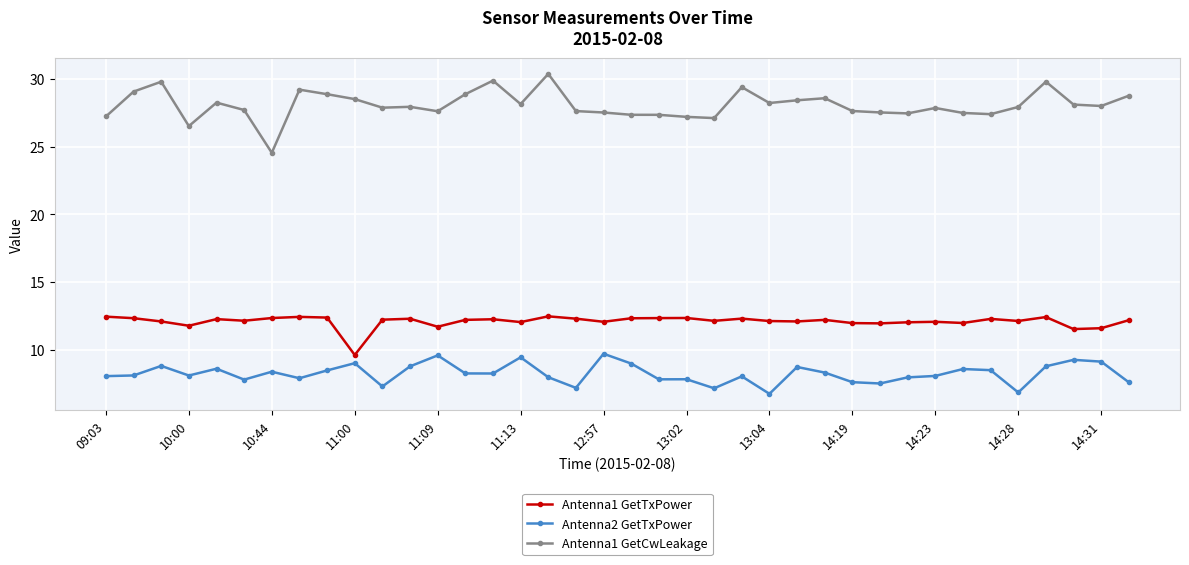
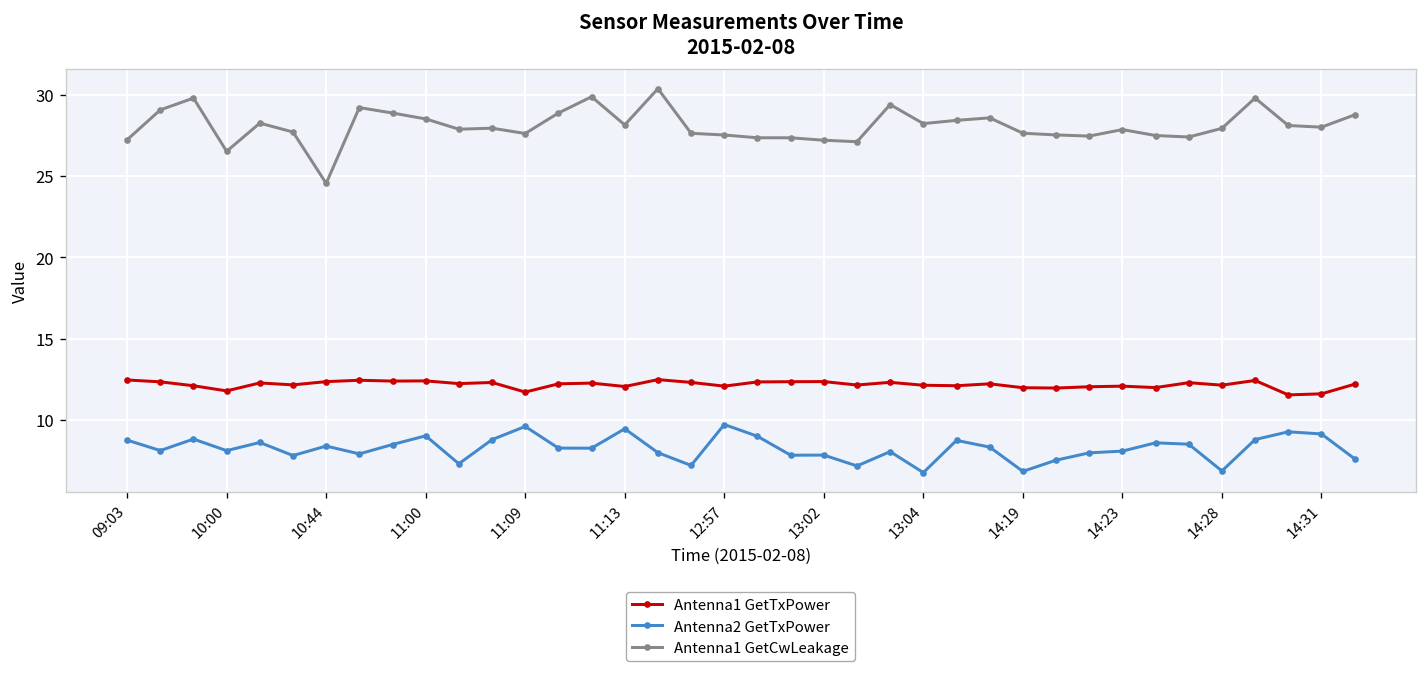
Antenna2 GetTxPower, 09:03: 8.1 -> 8.8
Antenna1 GetTxPower, 11:00: 9.6 -> 12.4
Antenna2 GetTxPower, 14:19: 7.6 -> 6.8
